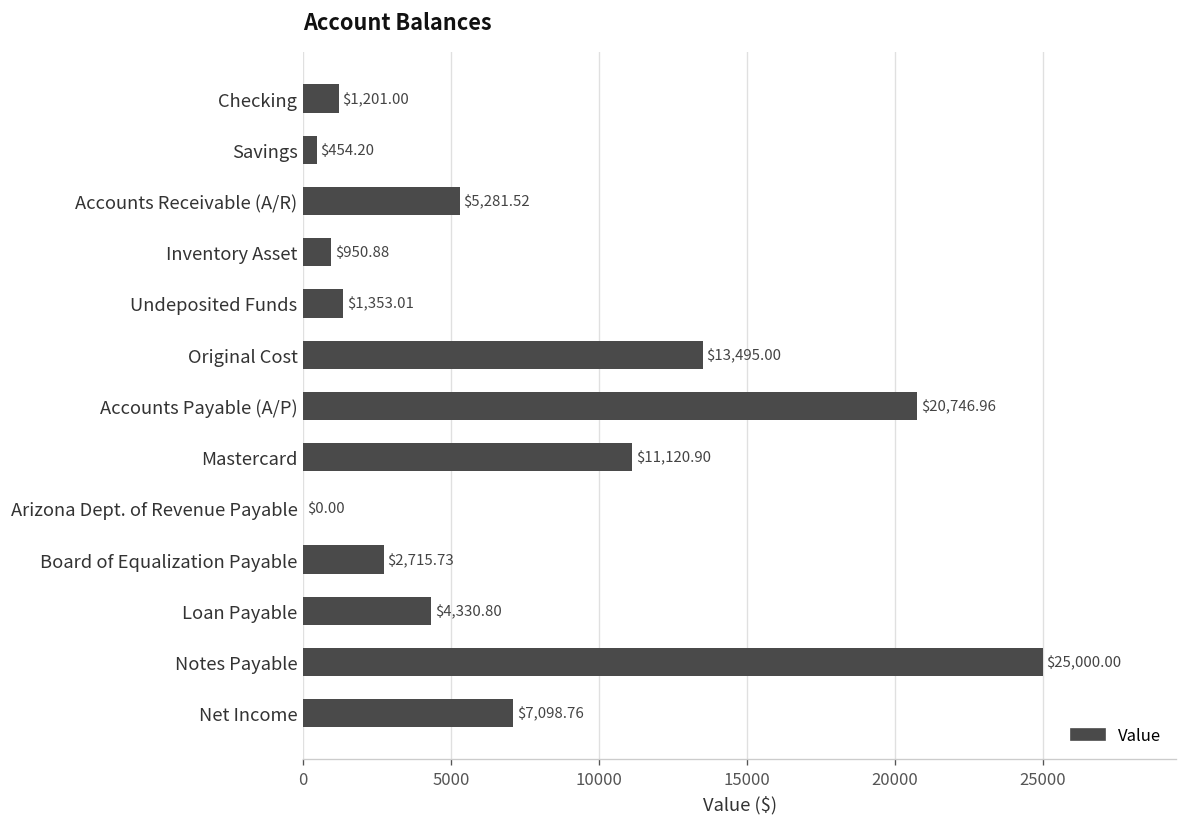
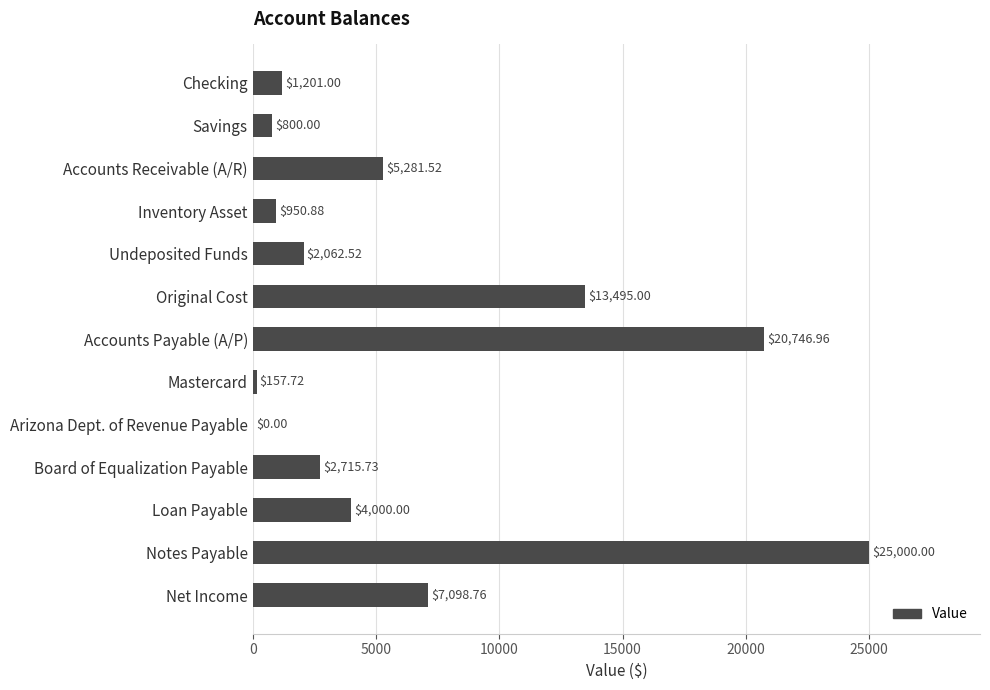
Savings: $454.20 -> $800.00
Undeposited Funds: $1,353.01 -> $2,062.52
Mastercard: $11,120.90 -> $157.72
Loan Payable: $4,330.80 -> $4,000.00
